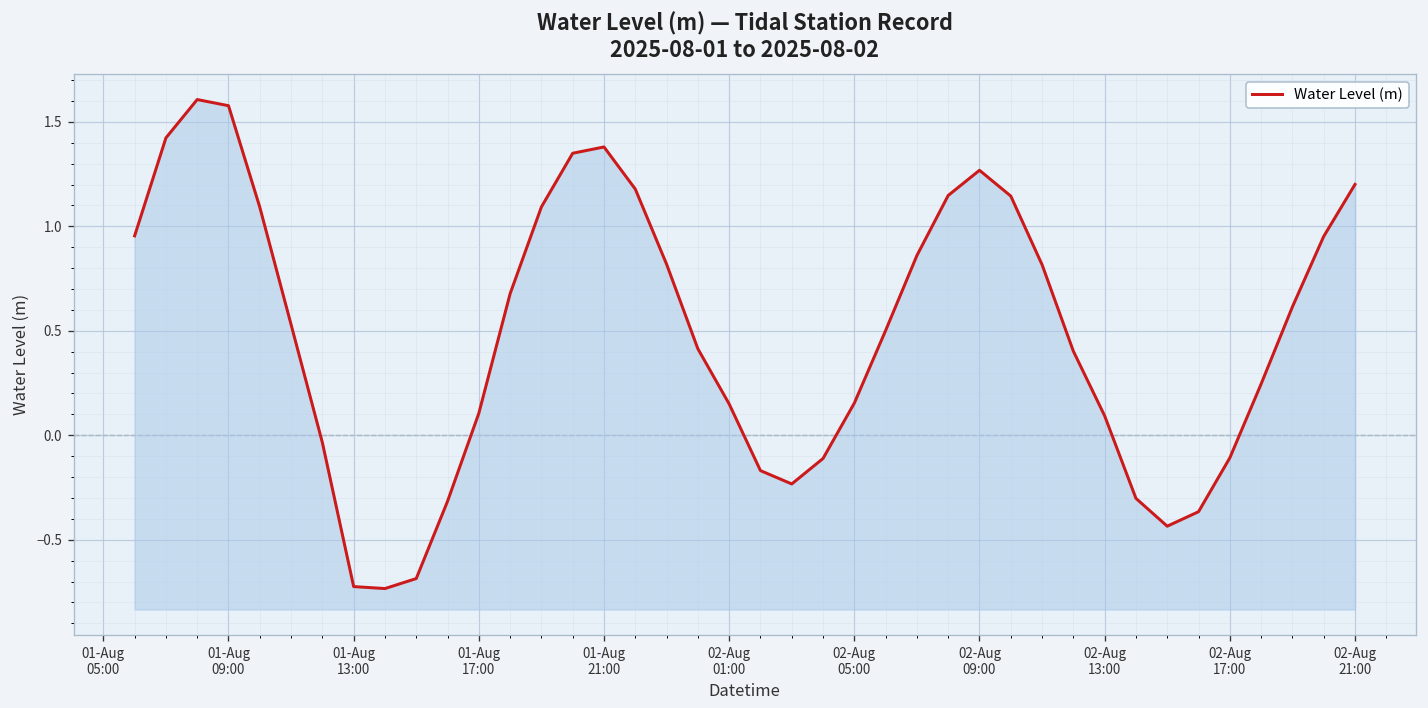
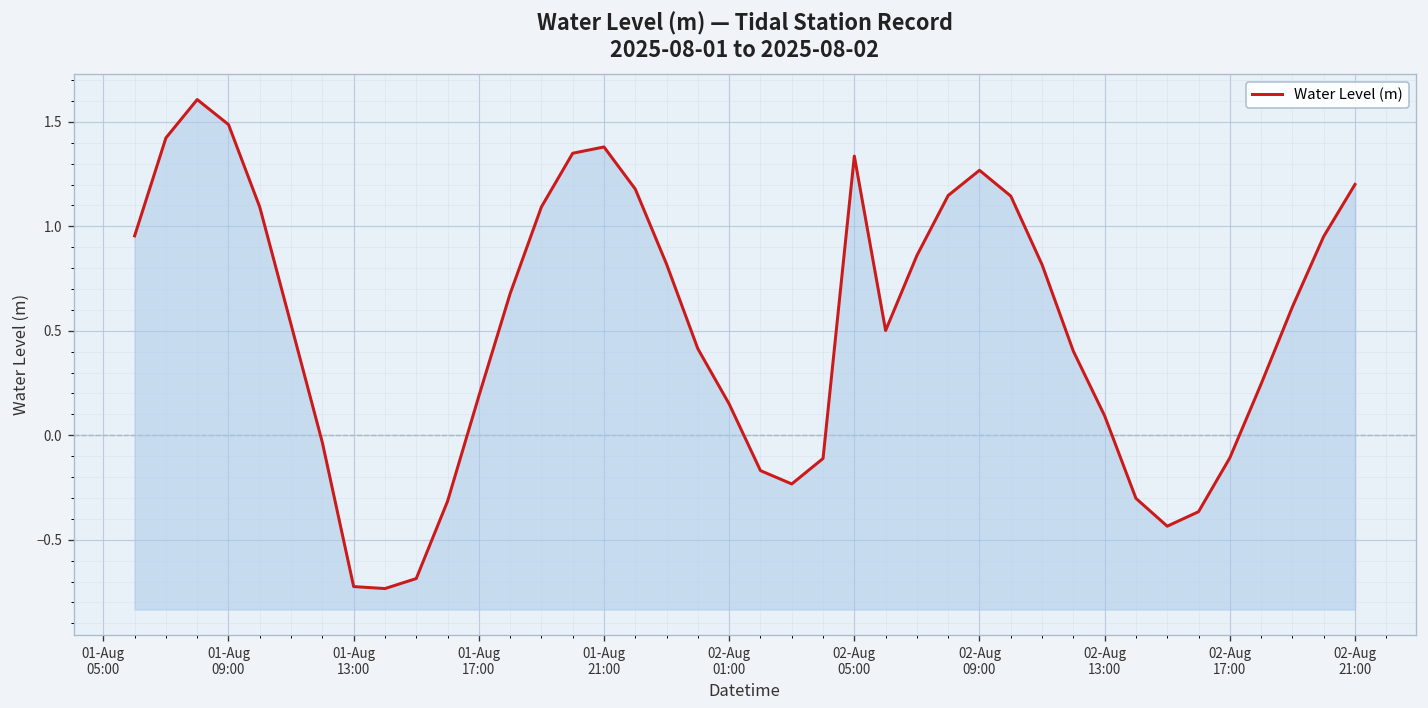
01-Aug 09:00: 1.58 -> 1.49
01-Aug 17:00: 0.11 -> 0.19
02-Aug 05:00: 0.15 -> 1.34
